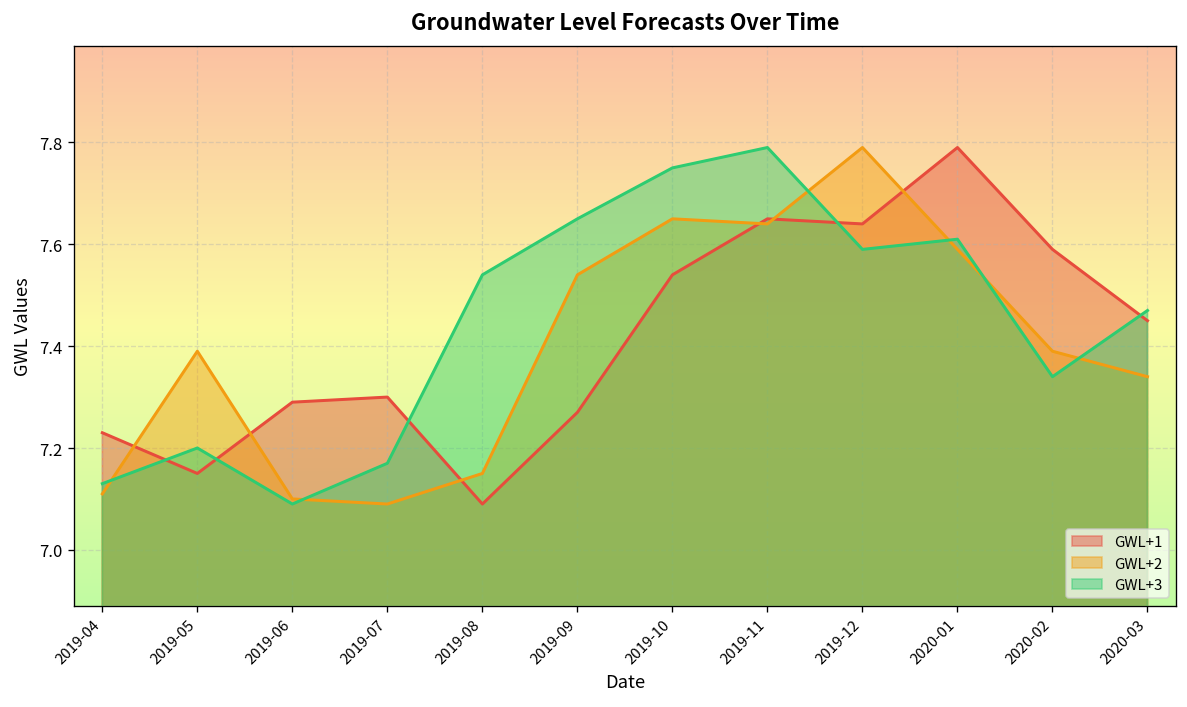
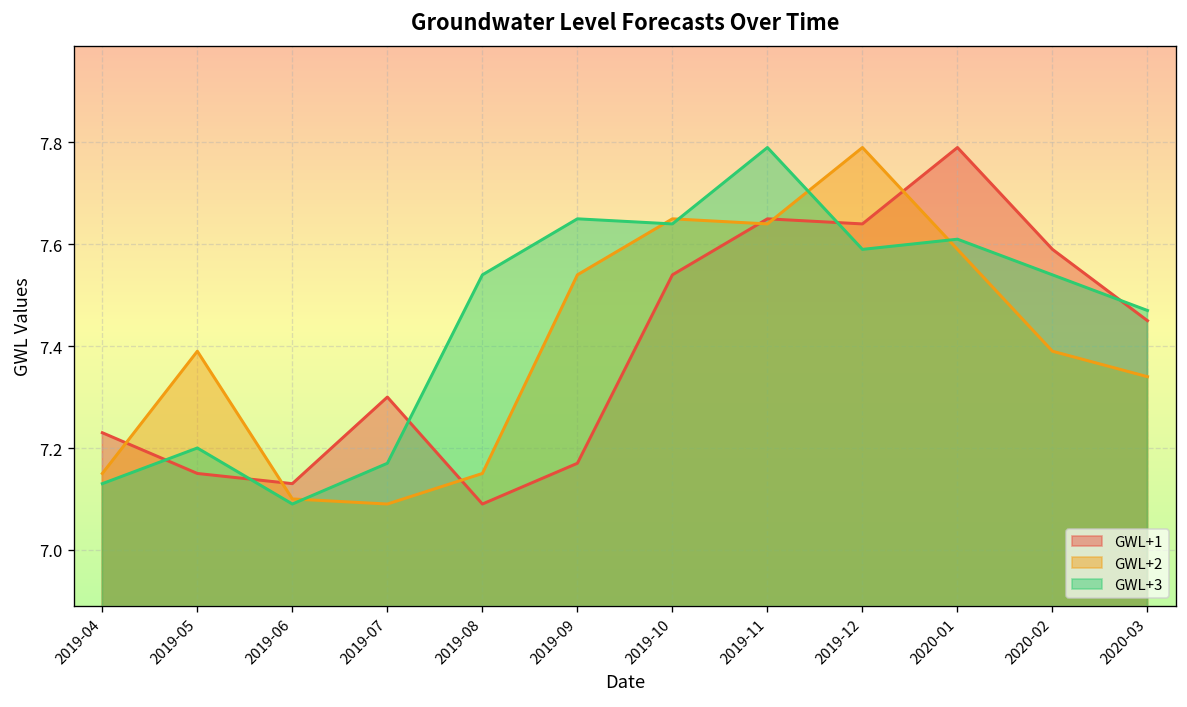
GWL+2, 2019-04: 7.11 -> 7.15
GWL+1, 2019-06: 7.29 -> 7.13
GWL+1, 2019-09: 7.27 -> 7.17
GWL+3, 2019-10: 7.75 -> 7.64
GWL+3, 2020-02: 7.34 -> 7.54
